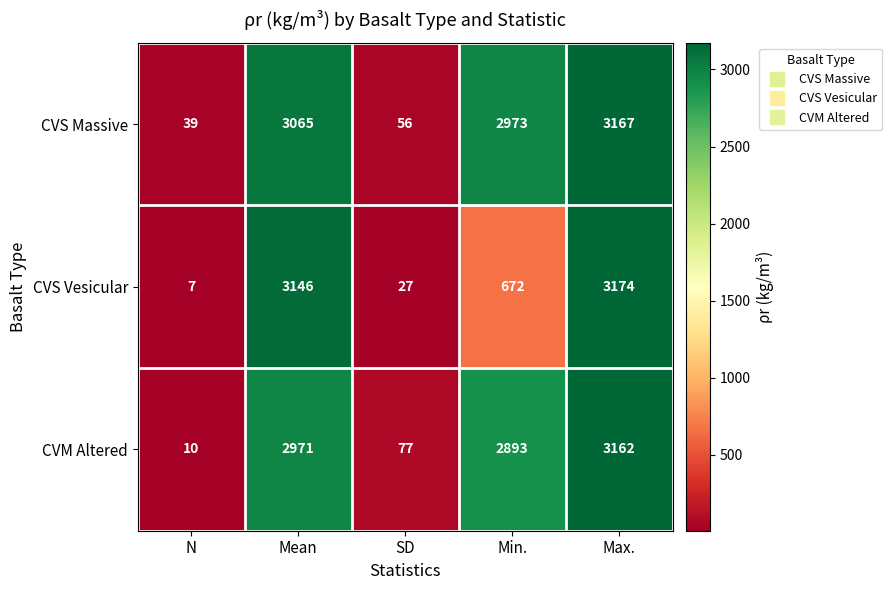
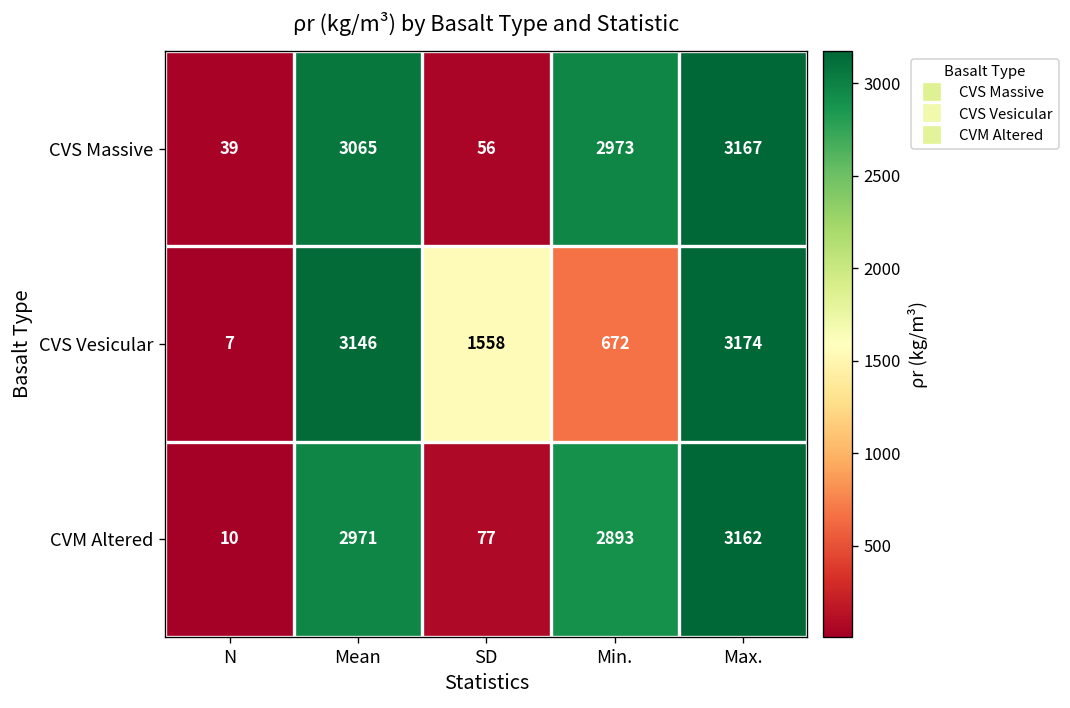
CVS Vesicular, SD: 27 -> 1558
